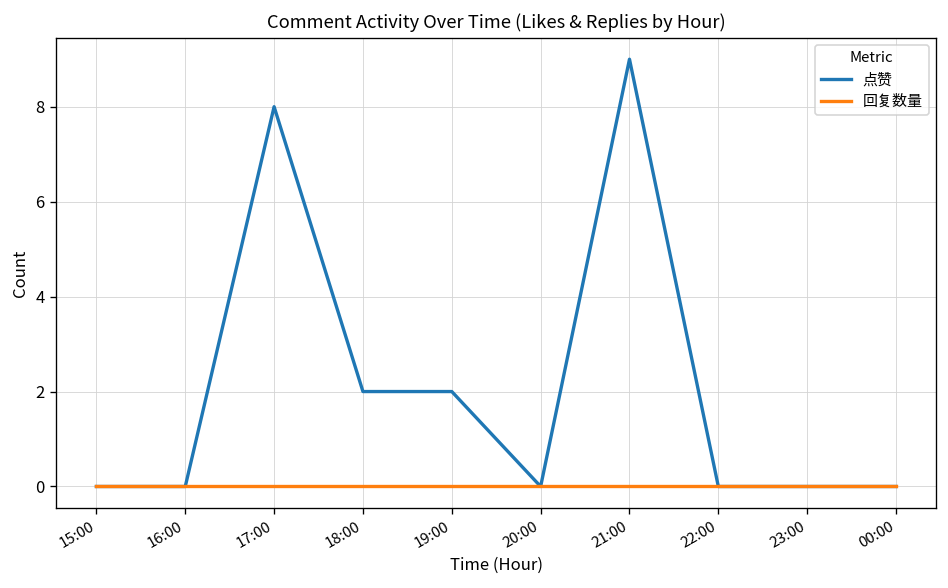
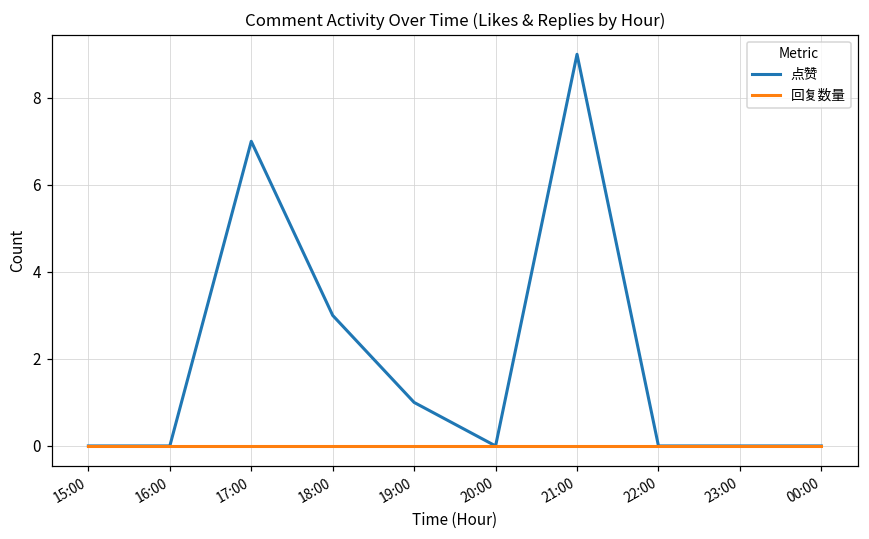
点赞, 17:00: 8 -> 7
点赞, 18:00: 2 -> 3
点赞, 19:00: 2 -> 1
